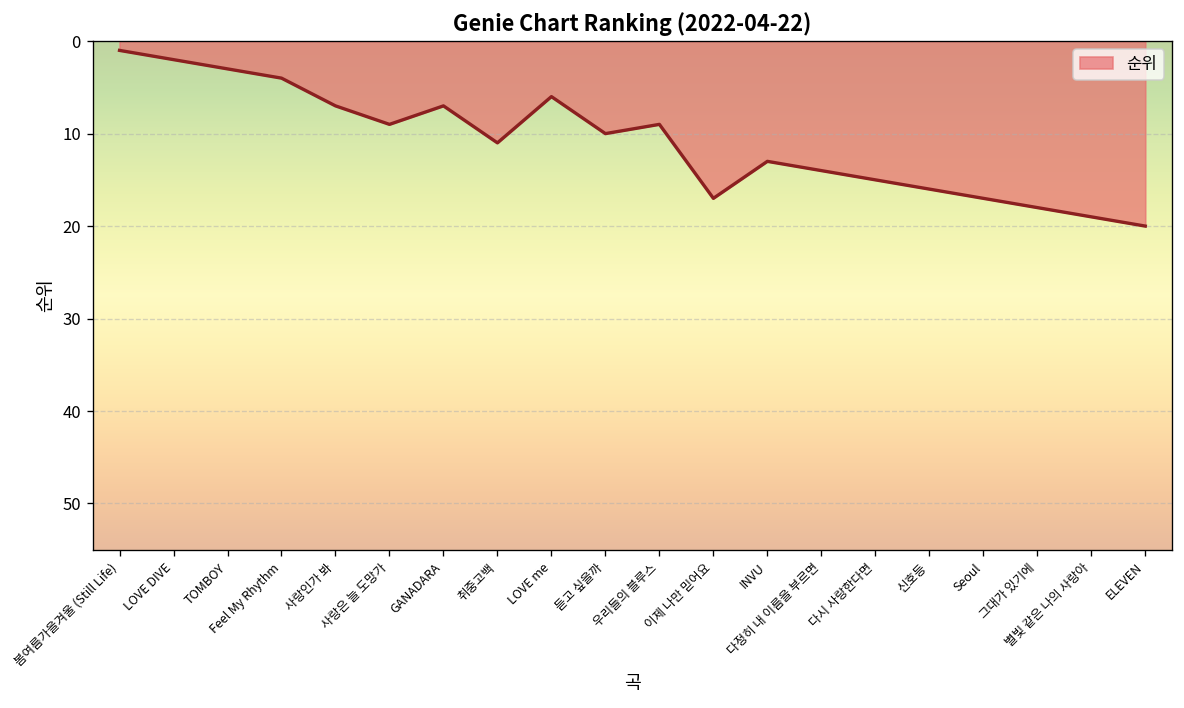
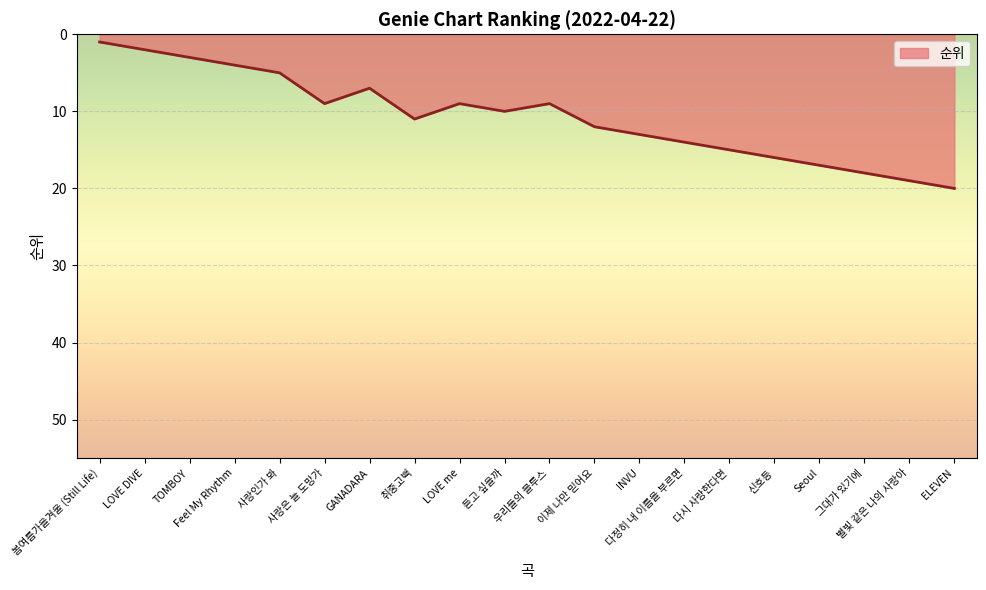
사랑인가 봐: 7 -> 5
LOVE me: 6 -> 9
이제 나만 믿어요: 17 -> 12
